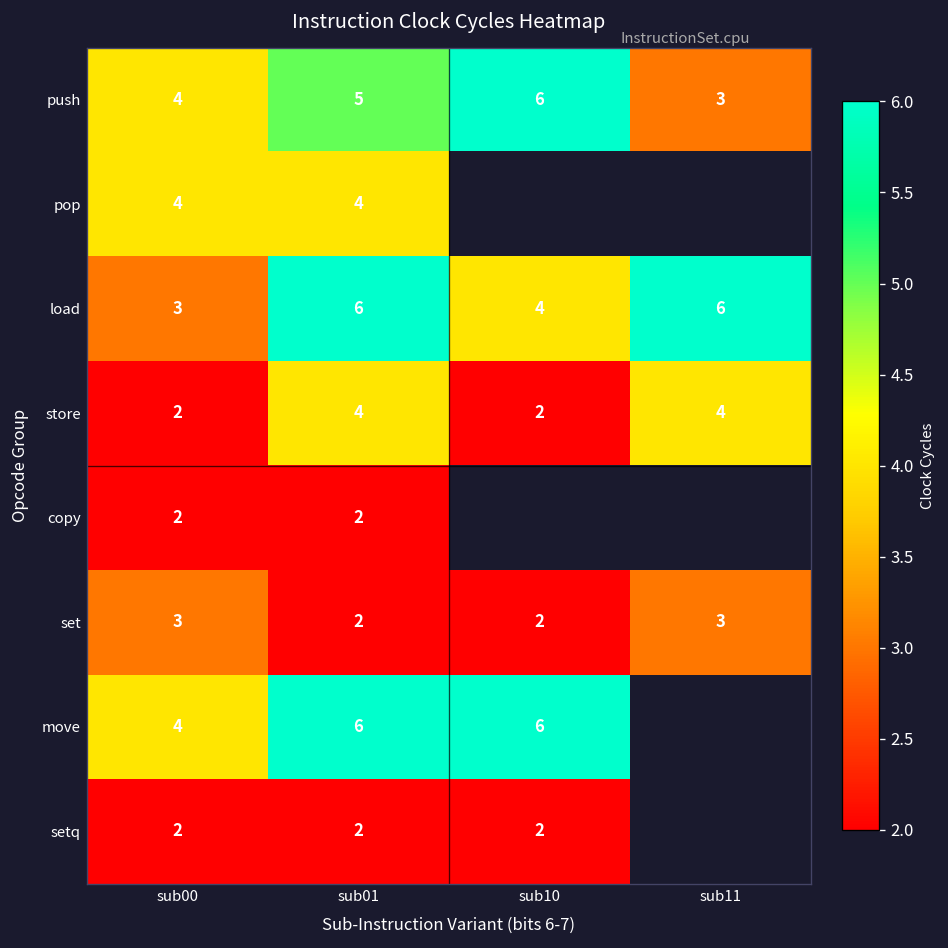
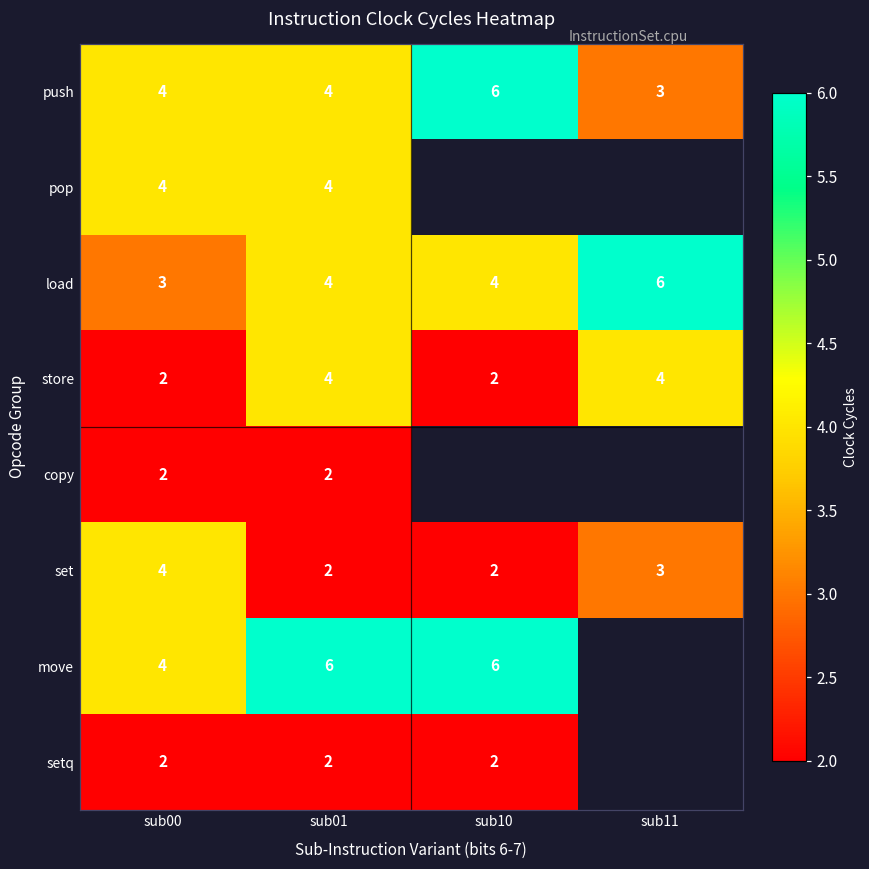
push, sub01: 5 -> 4
load, sub01: 6 -> 4
set, sub00: 3 -> 4
